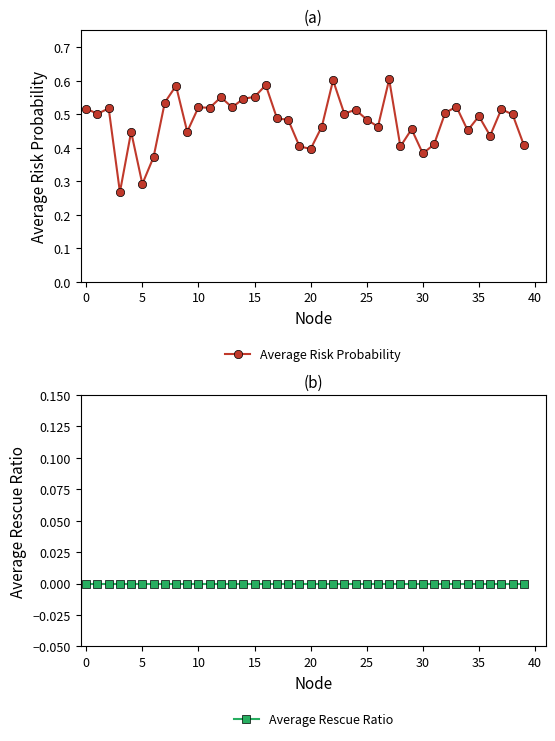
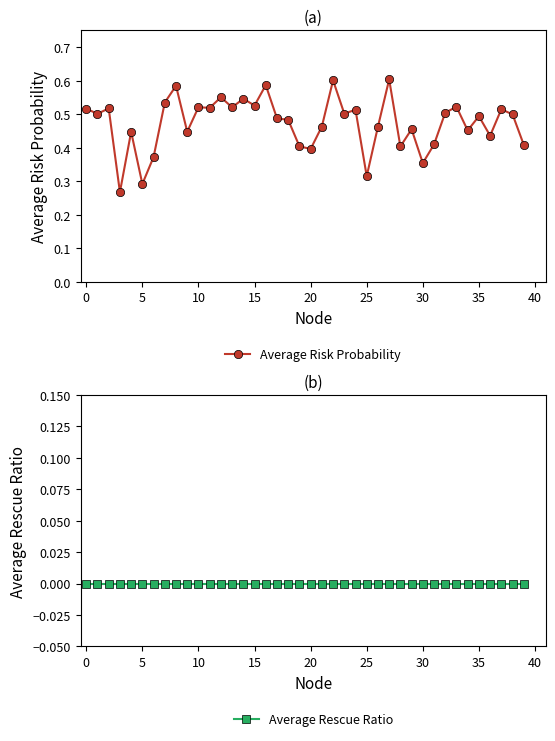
(a), 15: 0.55 -> 0.53
(a), 25: 0.48 -> 0.32
(a), 30: 0.38 -> 0.35
